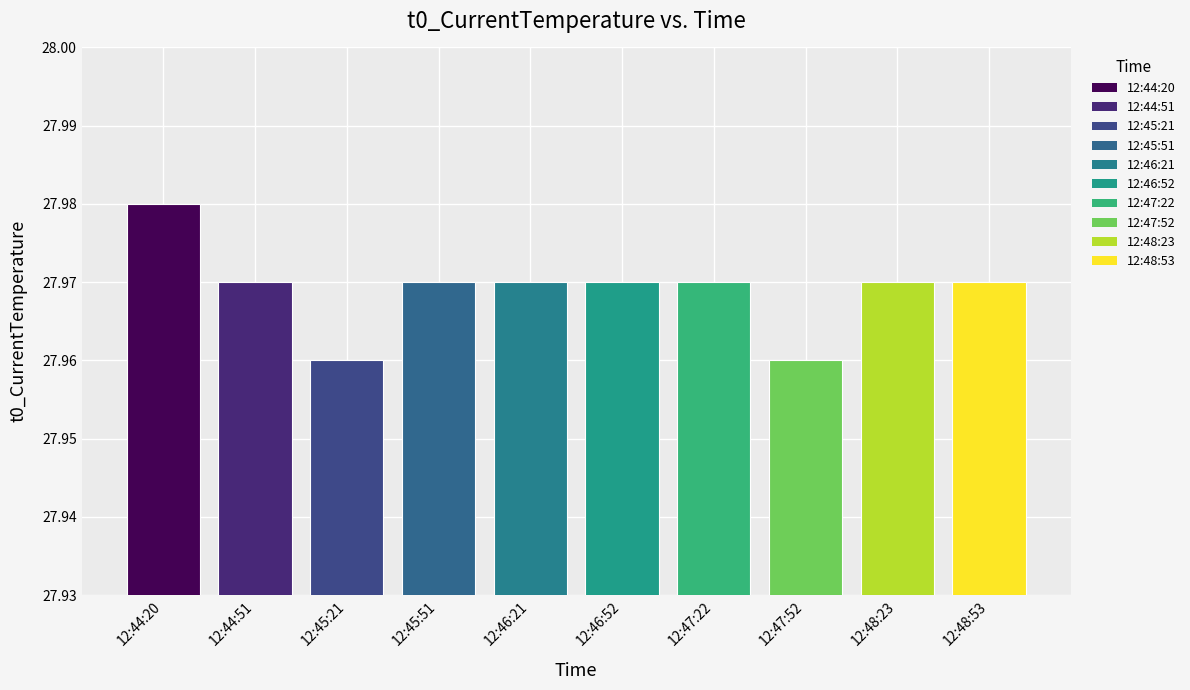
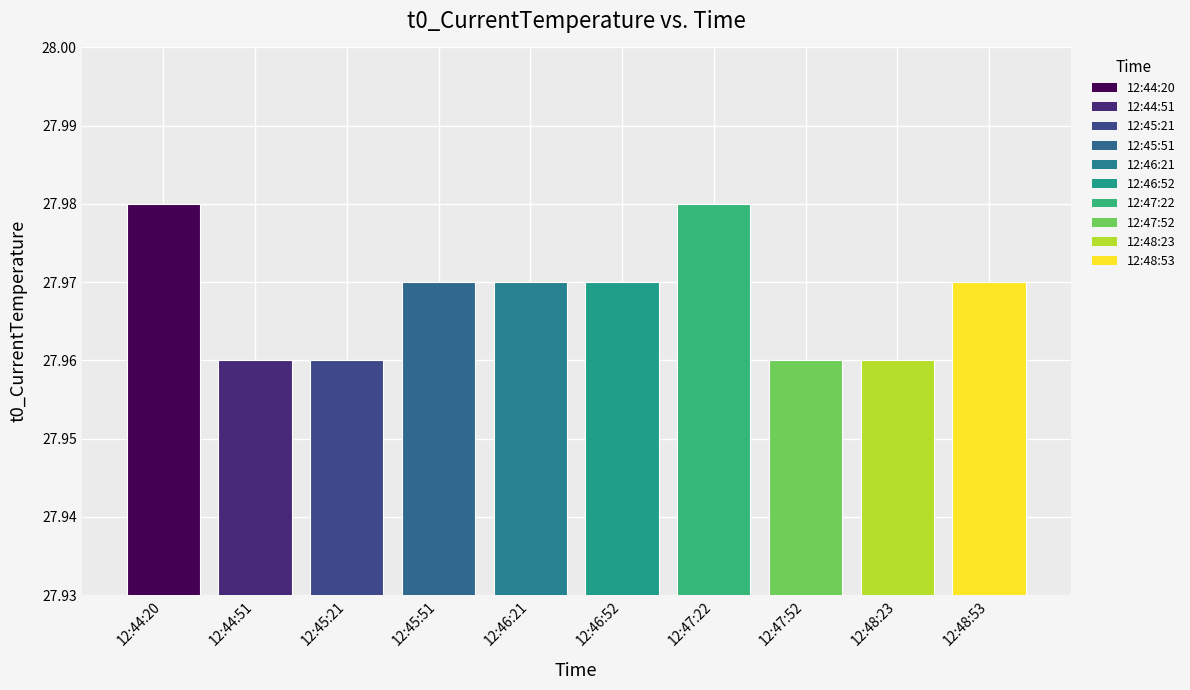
12:44:51: 27.97 -> 27.96
12:47:22: 27.97 -> 27.98
12:48:23: 27.97 -> 27.96
